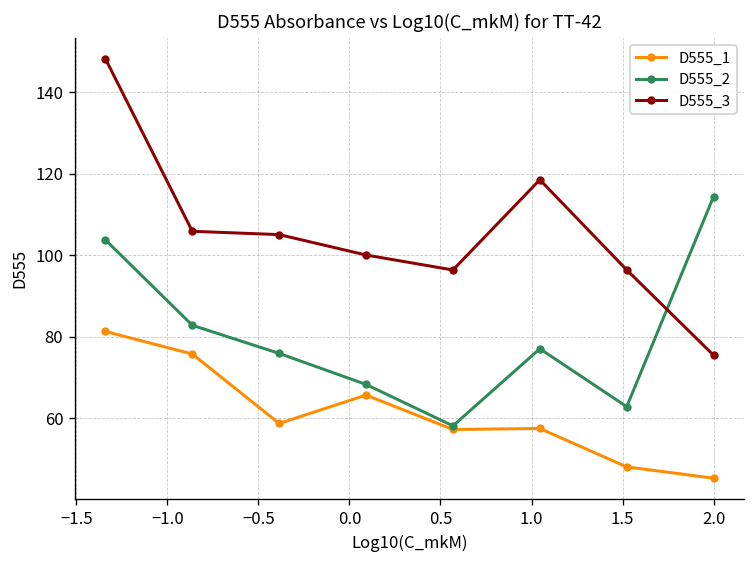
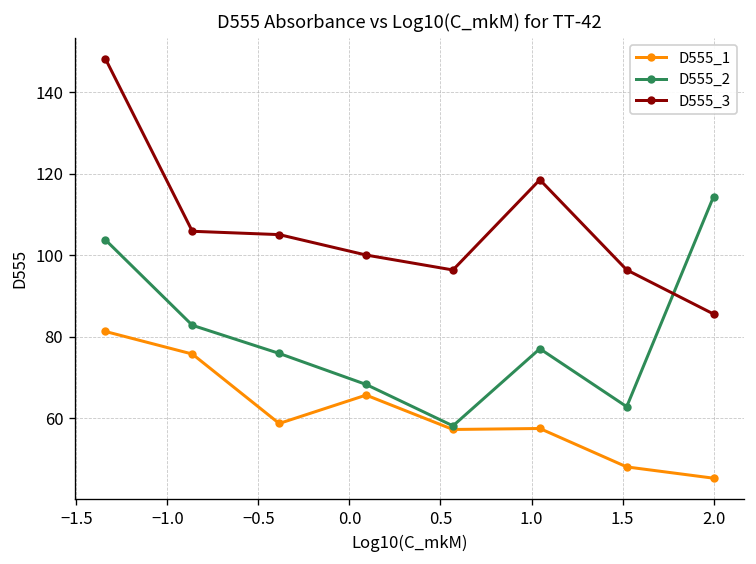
D555_3, 2.0: 75 -> 86
